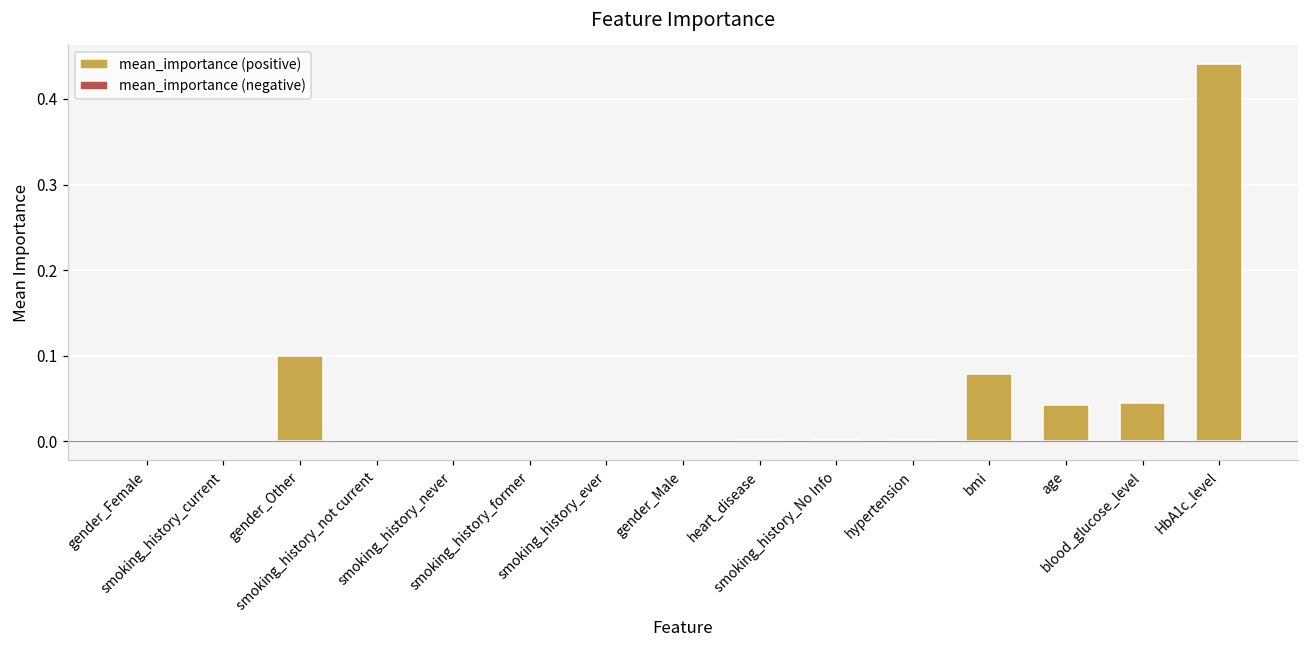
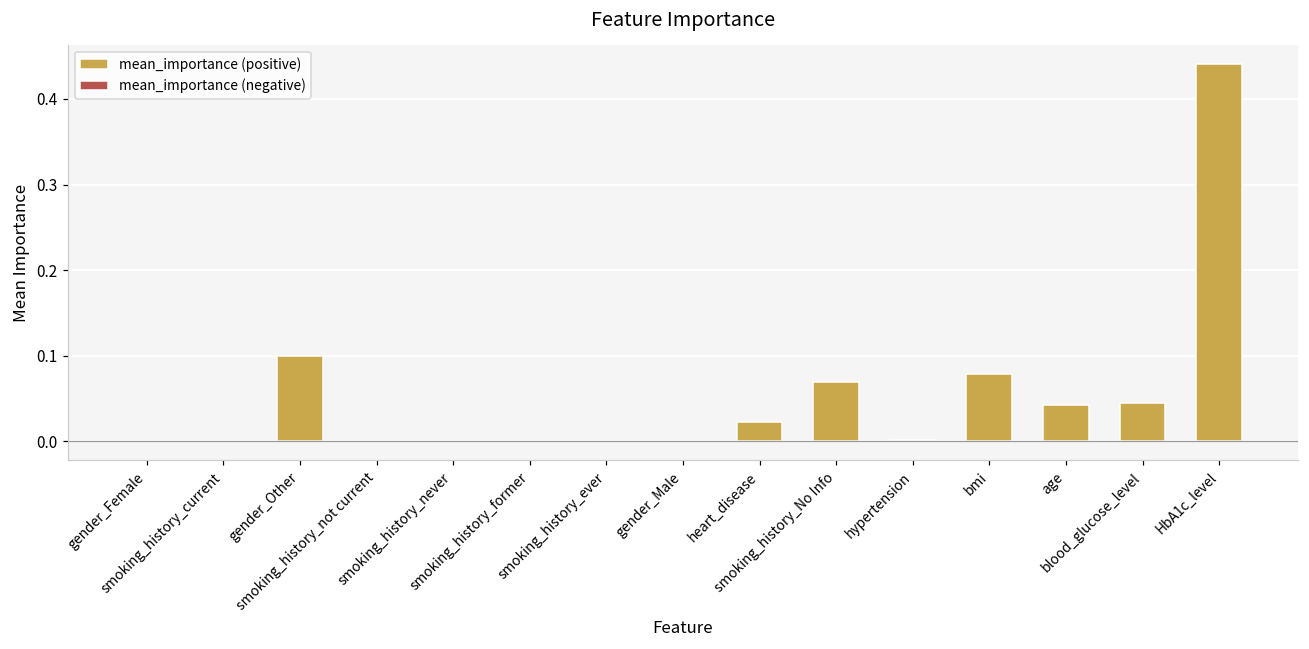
mean_importance (positive), heart_disease: 0.00 -> 0.02
mean_importance (positive), smoking_history_No Info: 0.00 -> 0.07
